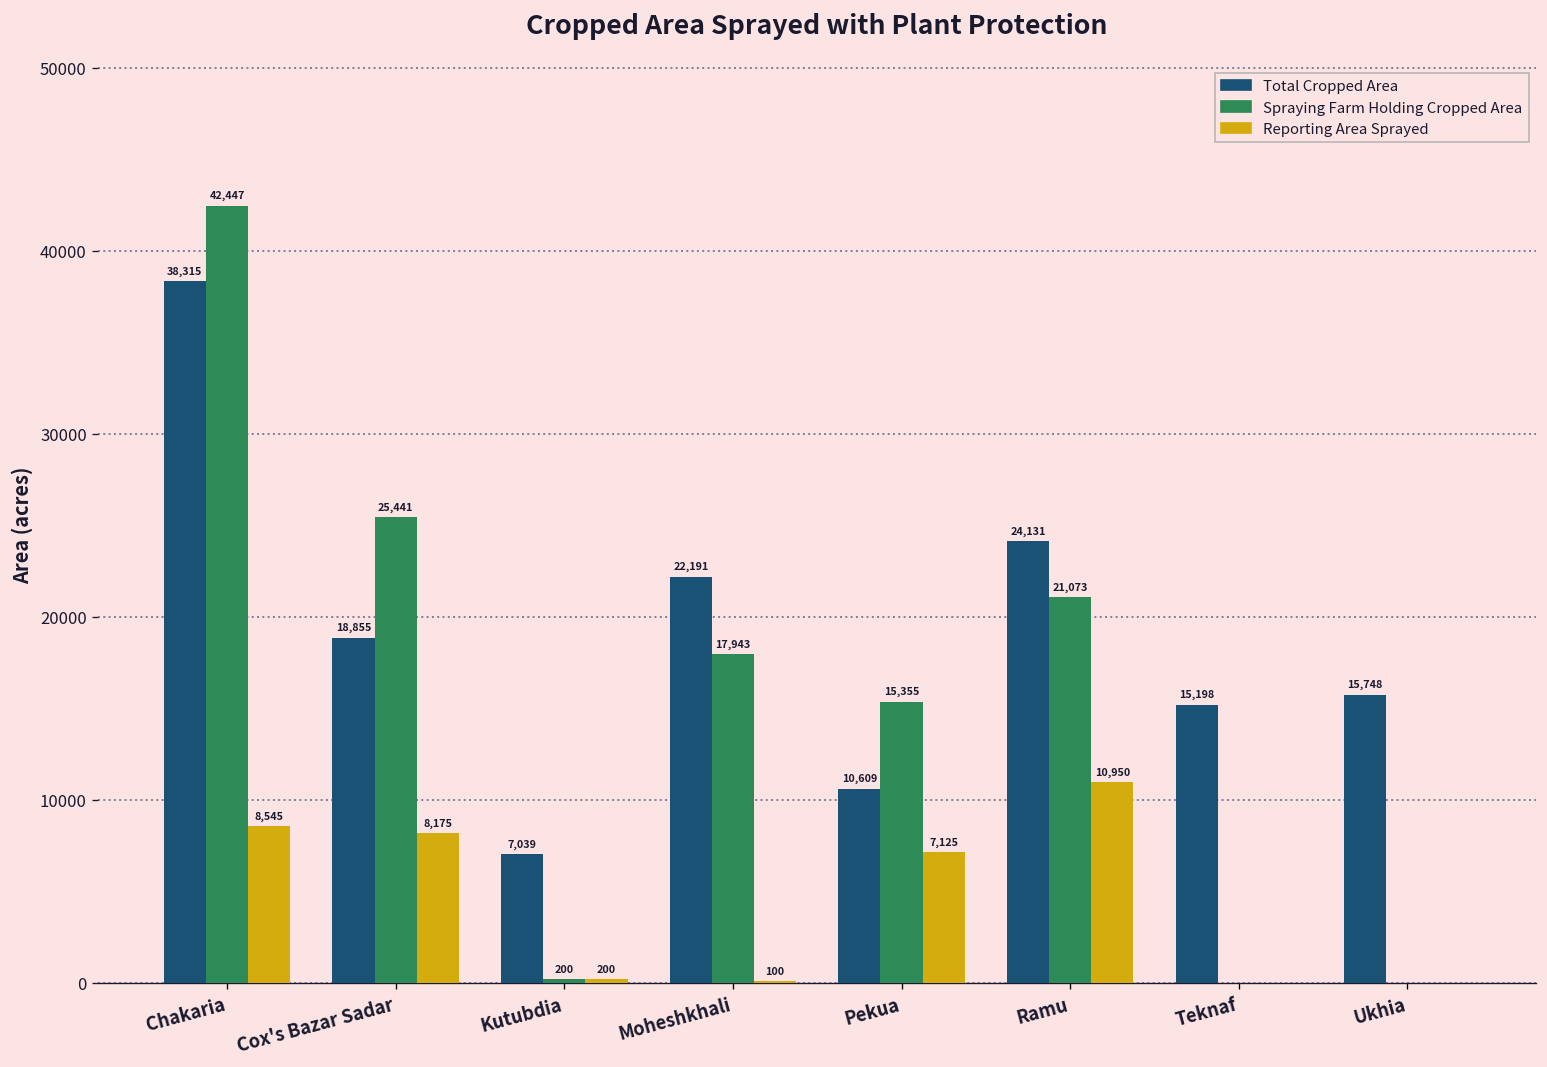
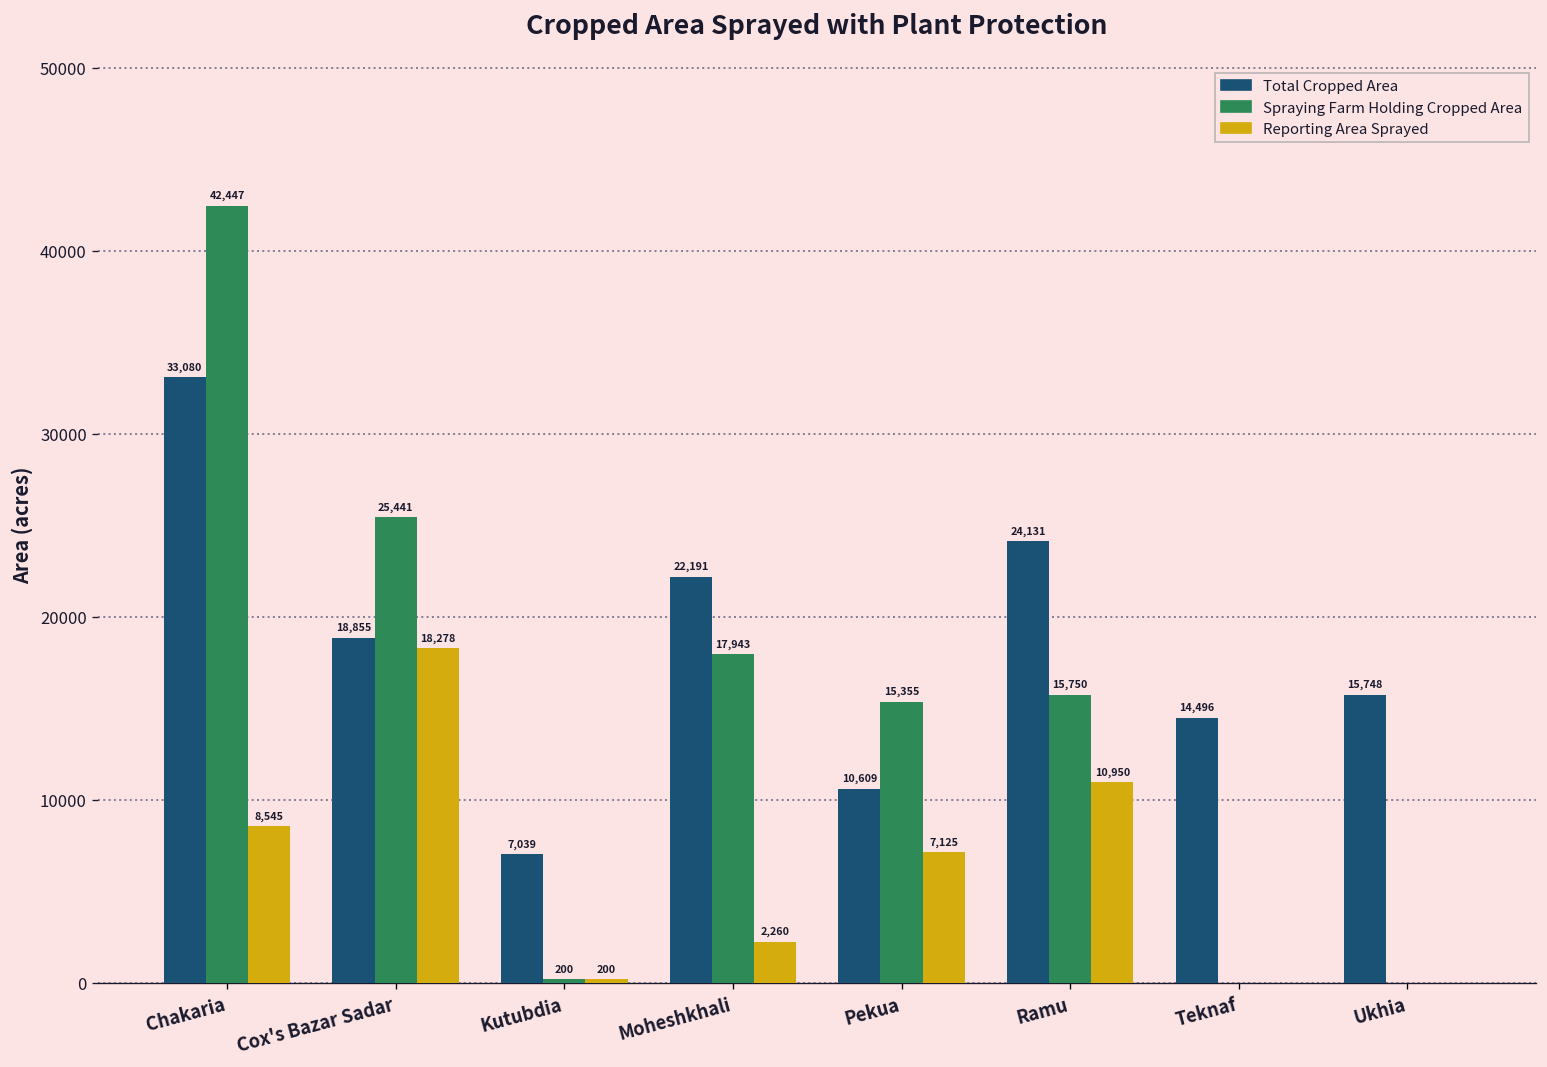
Total Cropped Area, Chakaria: 38,315 -> 33,080
Reporting Area Sprayed, Cox's Bazar Sadar: 8,175 -> 18,278
Reporting Area Sprayed, Moheshkhali: 100 -> 2,260
Spraying Farm Holding Cropped Area, Ramu: 21,073 -> 15,750
Total Cropped Area, Teknaf: 15,198 -> 14,496
